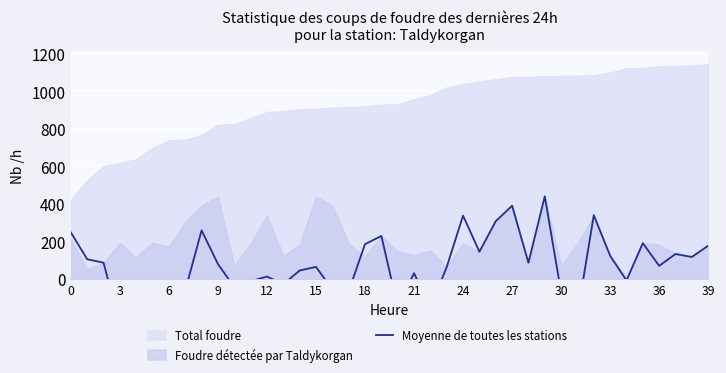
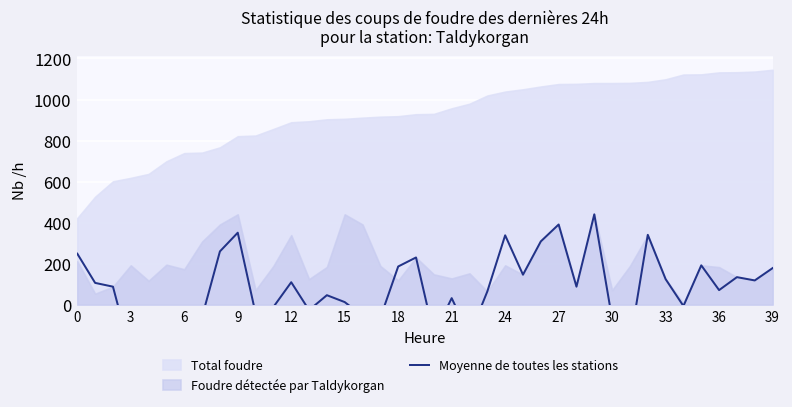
Moyenne de toutes les stations, 9: 80 -> 350
Moyenne de toutes les stations, 12: 10 -> 110
Moyenne de toutes les stations, 15: 60 -> 10
